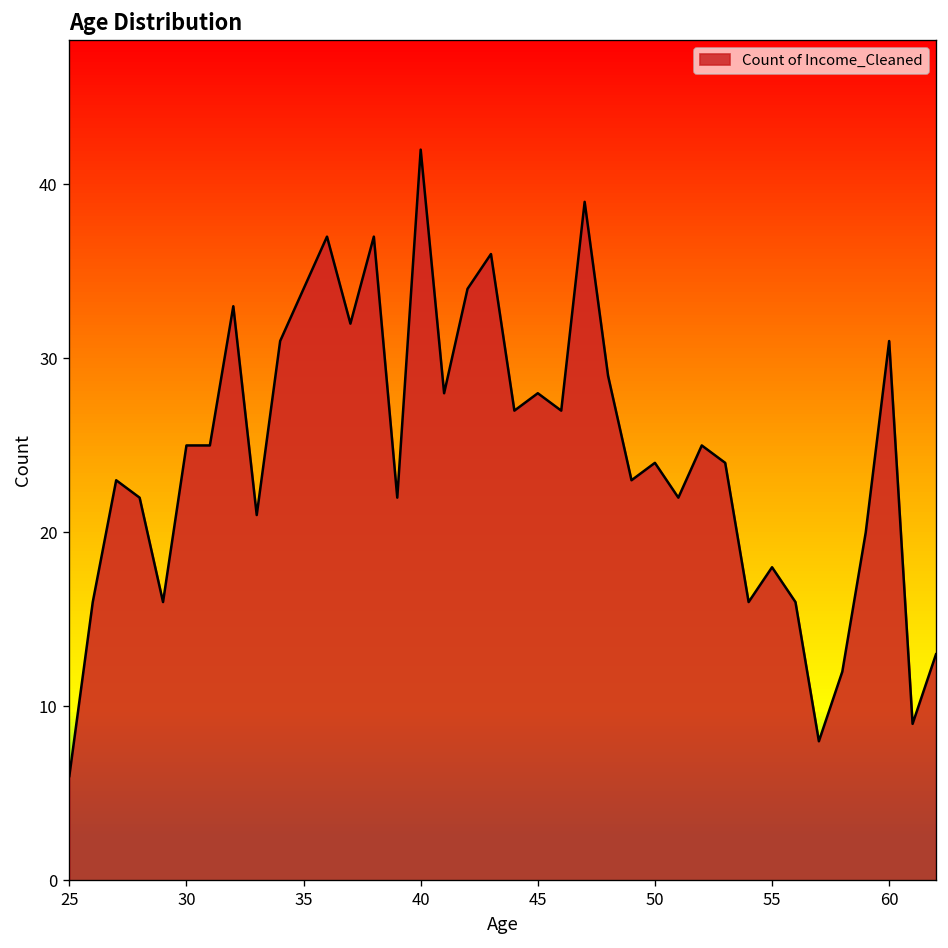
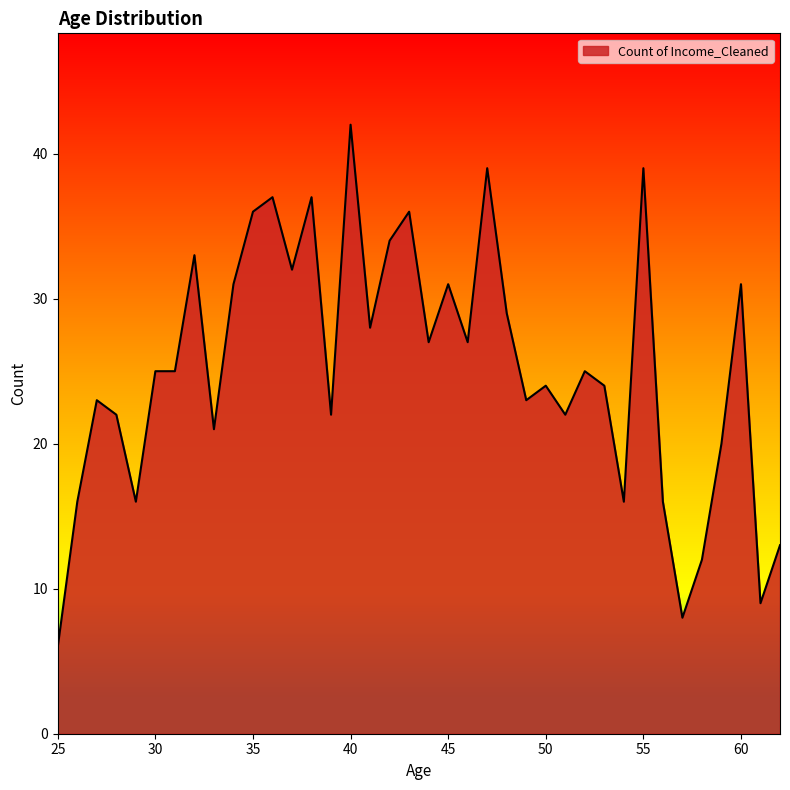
35: 34 -> 36
45: 28 -> 31
55: 18 -> 39
